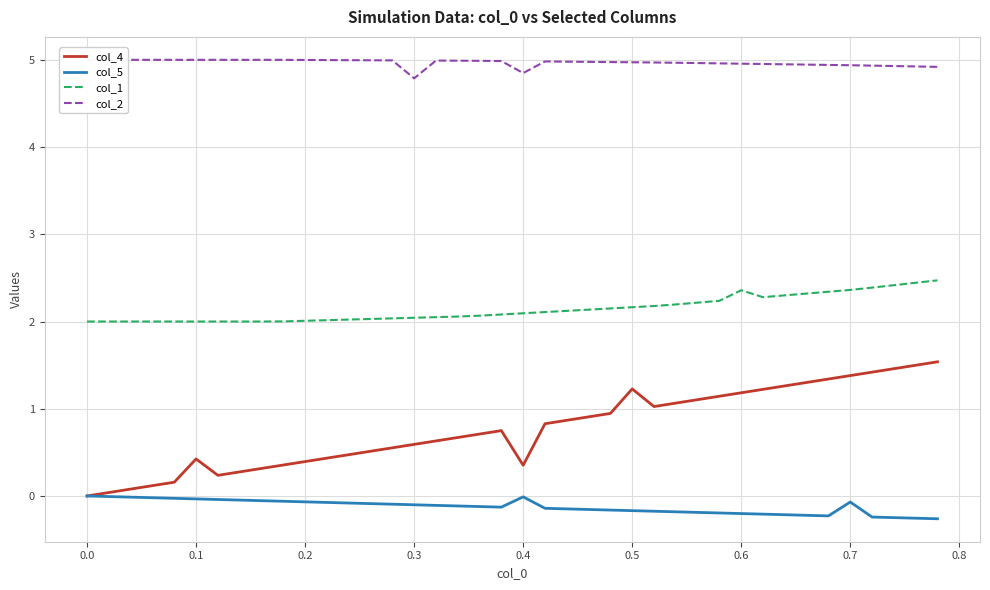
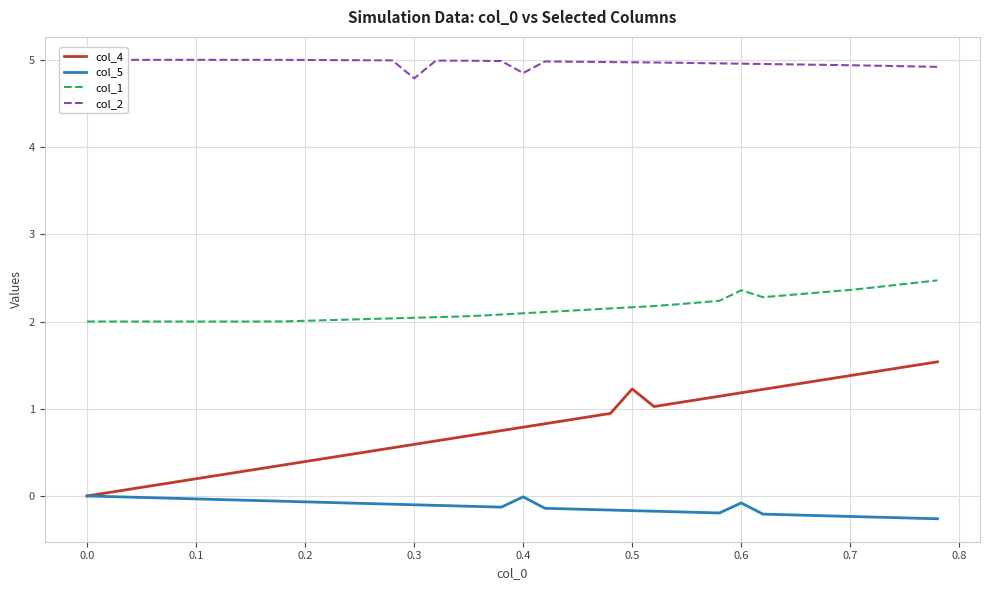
col_4, 0.1: 0.4 -> 0.2
col_4, 0.4: 0.4 -> 0.8
col_5, 0.6: -0.2 -> -0.1
col_5, 0.7: -0.1 -> -0.2
